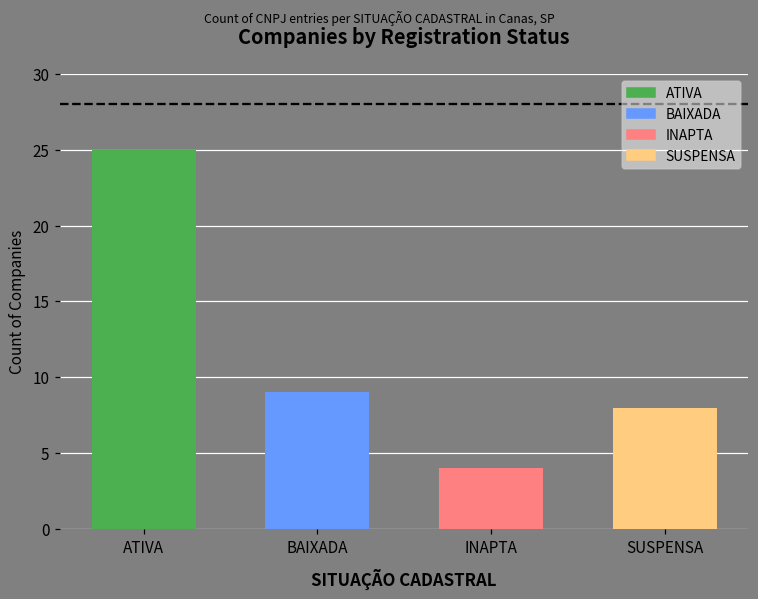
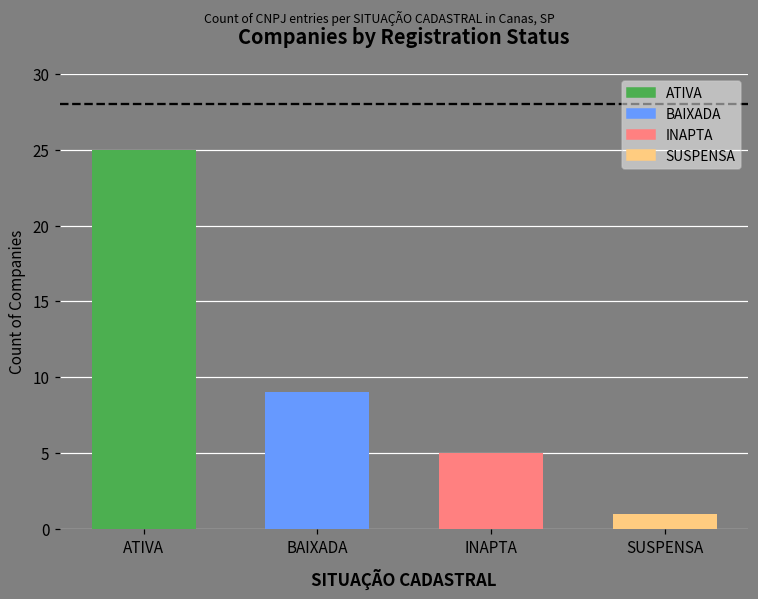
INAPTA, INAPTA: 4 -> 5
SUSPENSA, SUSPENSA: 8 -> 1
